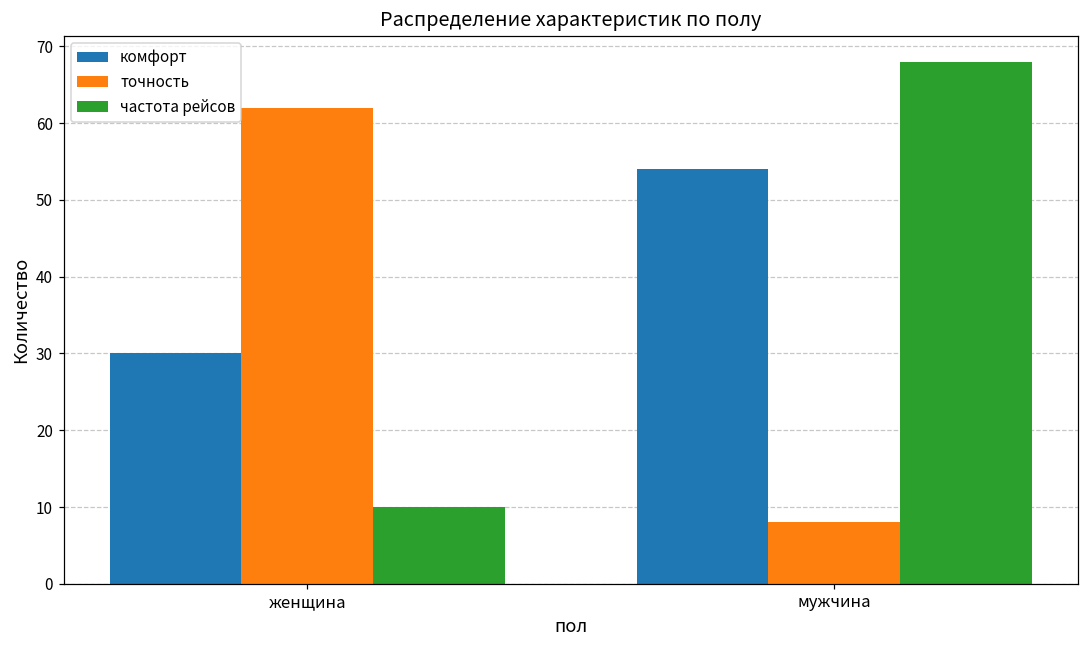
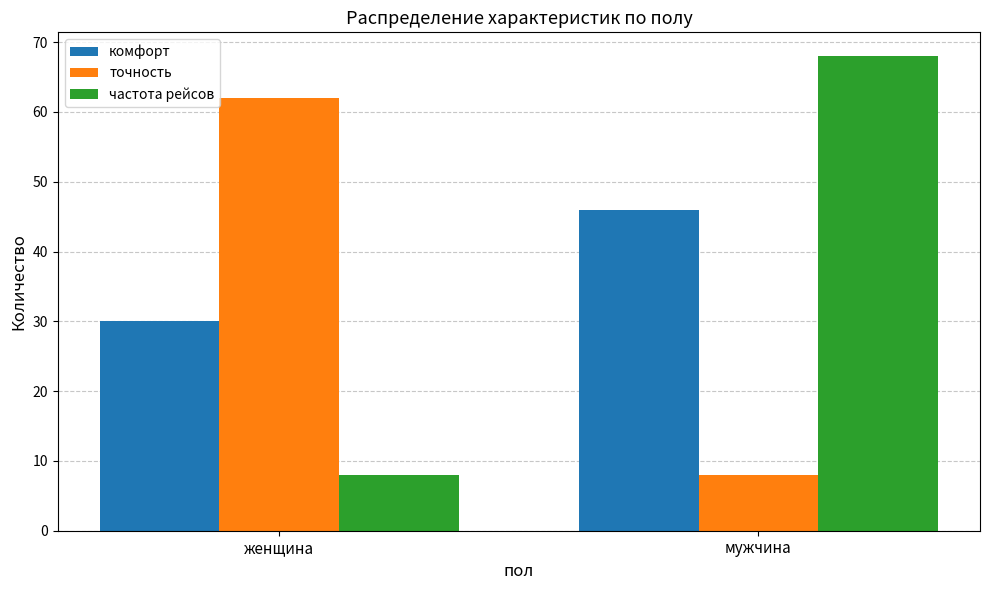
частота рейсов, женщина: 10 -> 8
комфорт, мужчина: 54 -> 46
